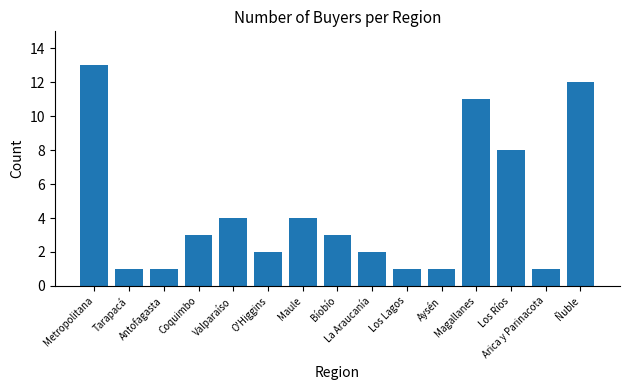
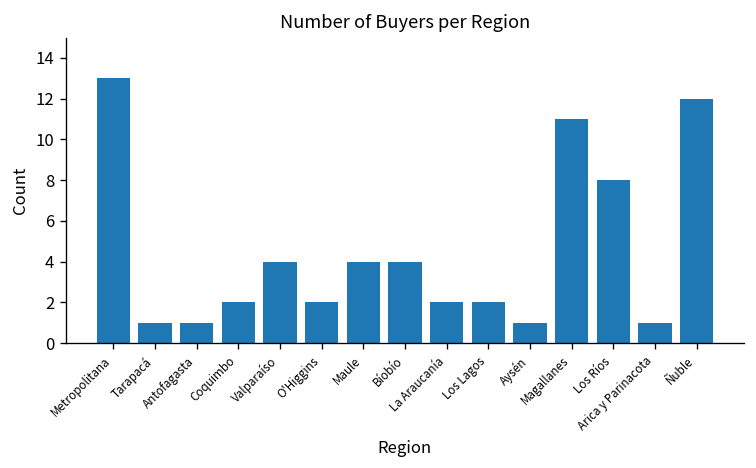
Coquimbo: 3 -> 2
Bíobío: 3 -> 4
Los Lagos: 1 -> 2
